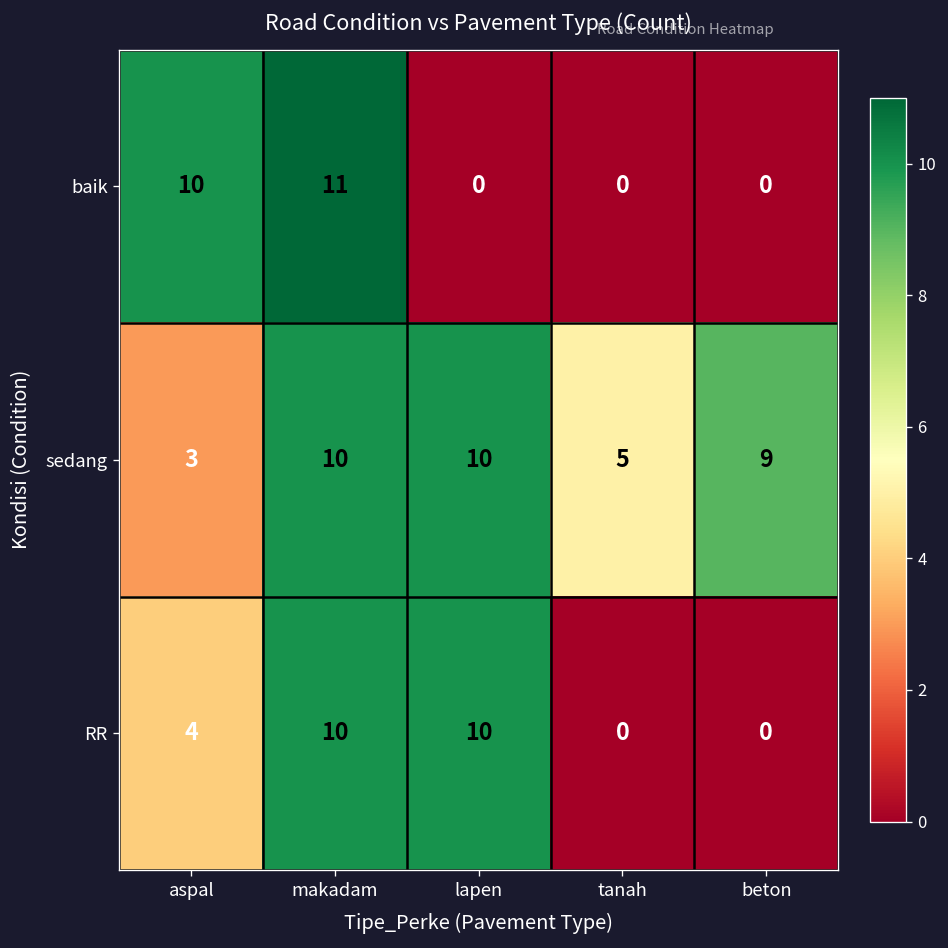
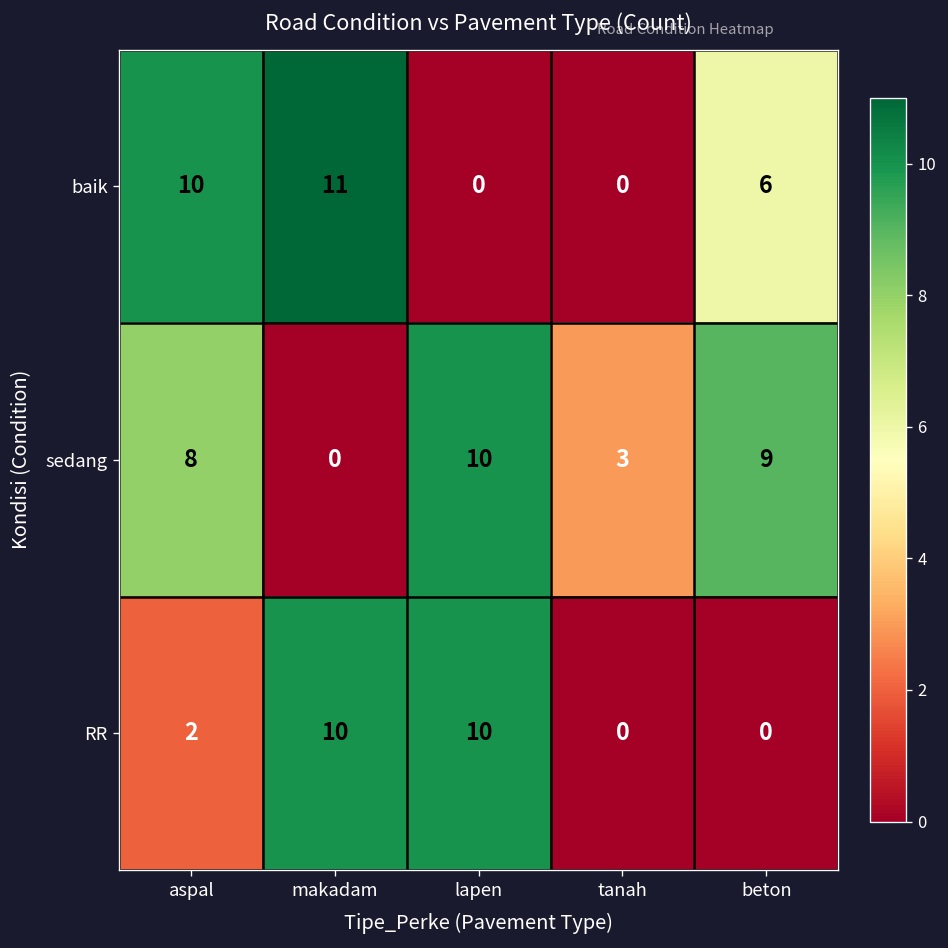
baik, beton: 0 -> 6
sedang, aspal: 3 -> 8
sedang, makadam: 10 -> 0
sedang, tanah: 5 -> 3
RR, aspal: 4 -> 2
